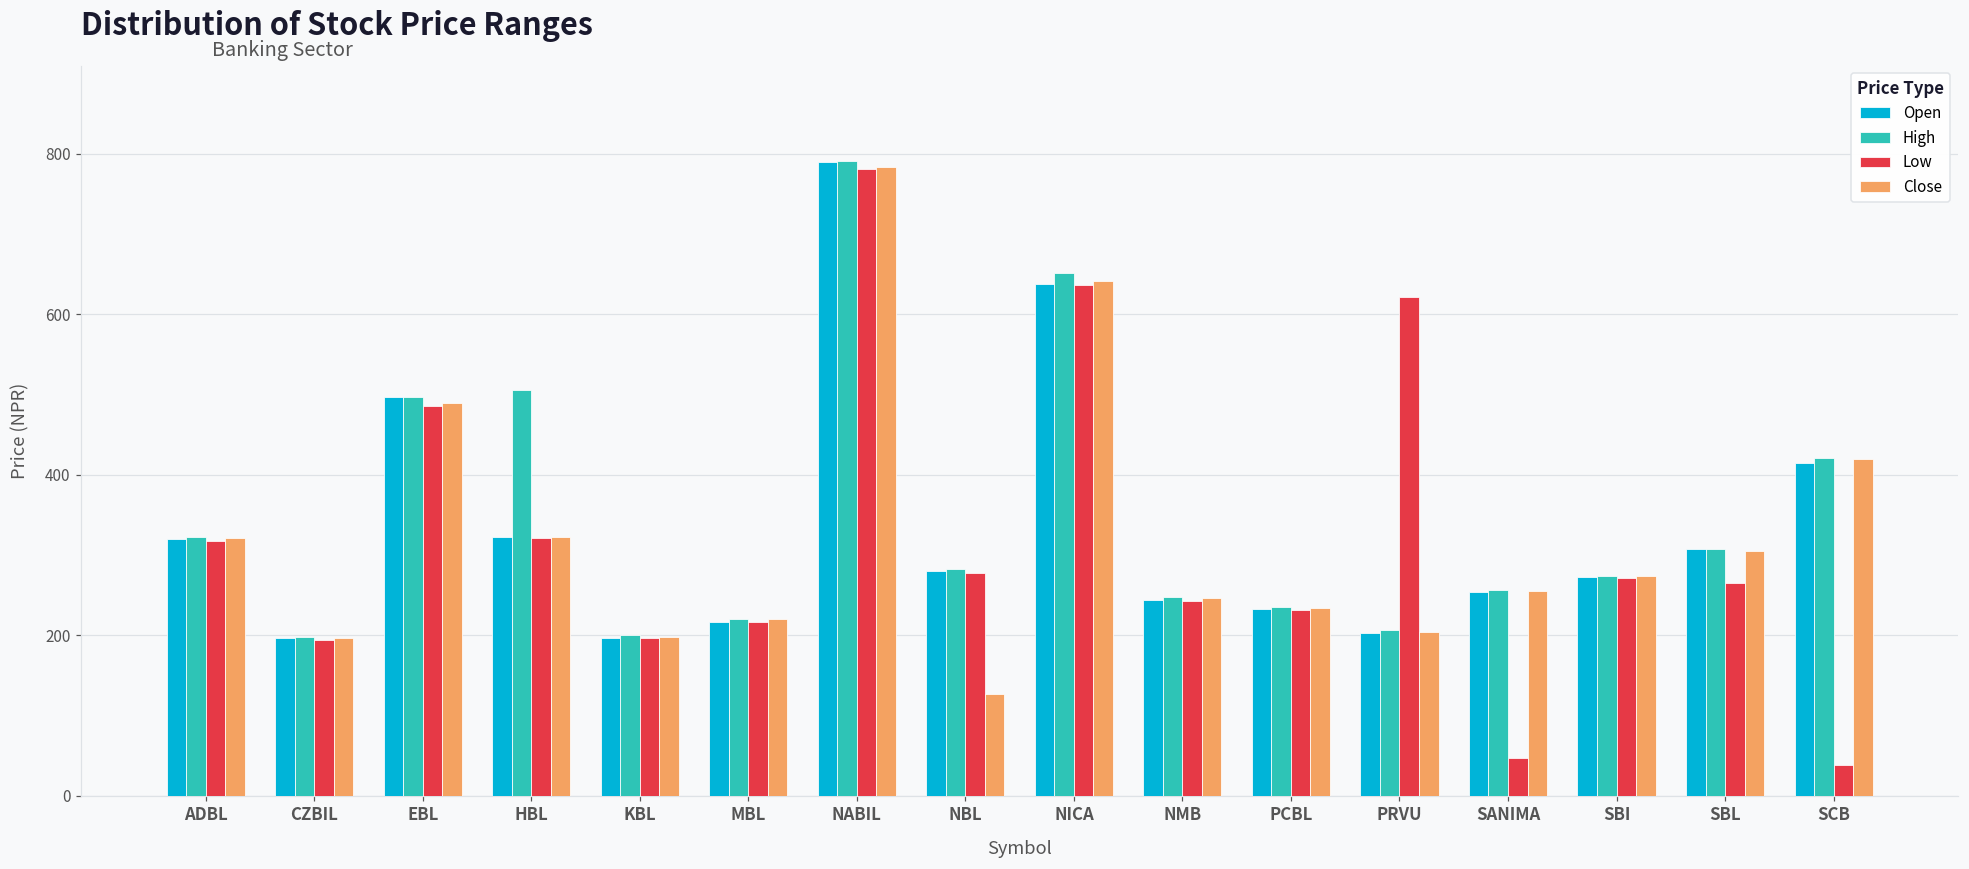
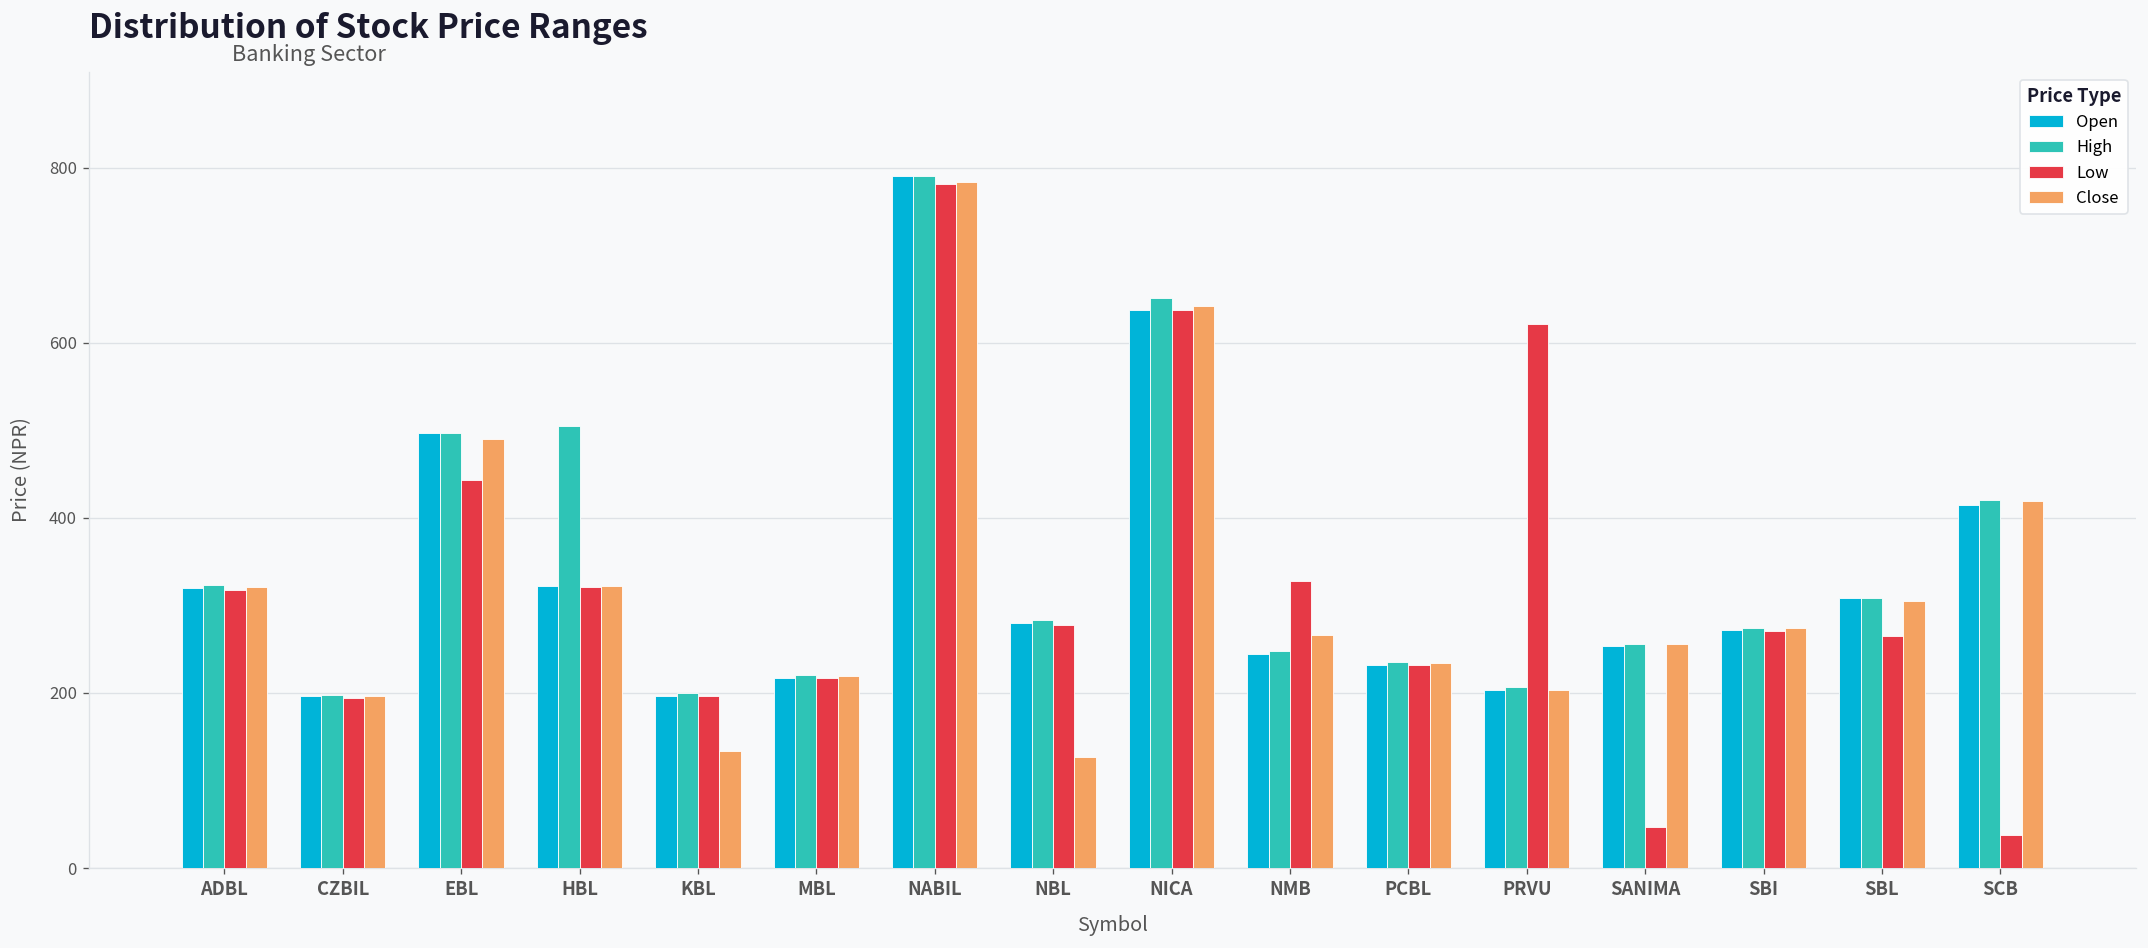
Low, EBL: 490 -> 440
Close, KBL: 200 -> 130
Low, NMB: 240 -> 330
Close, NMB: 250 -> 270
